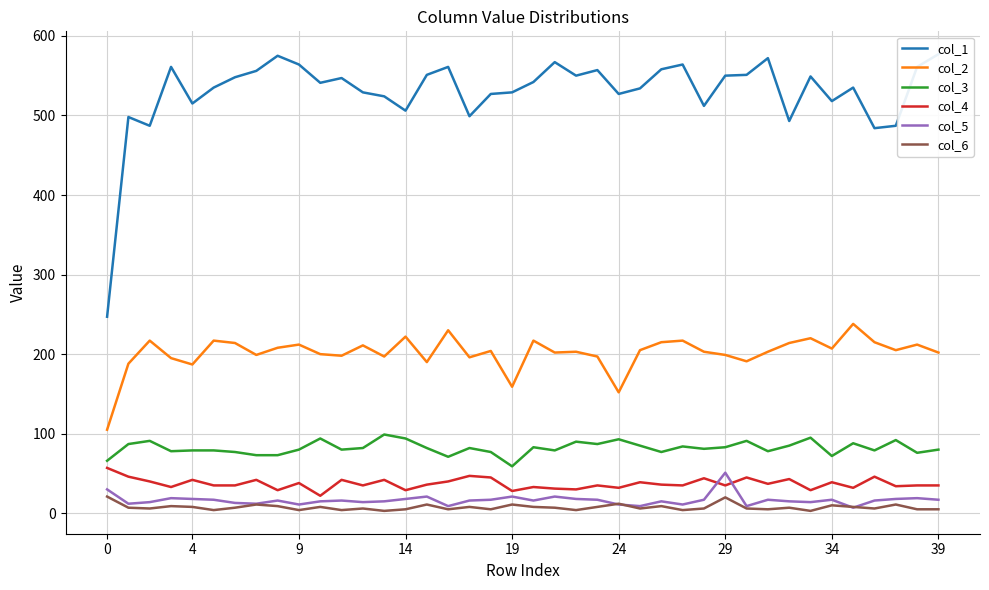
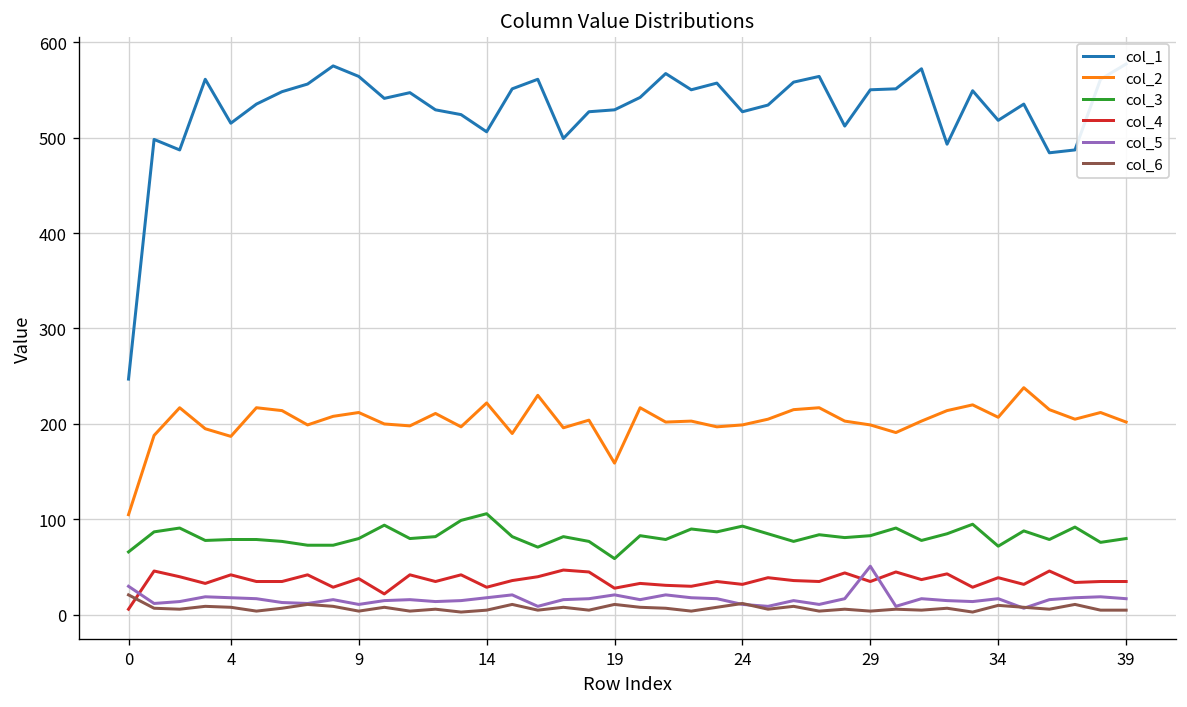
col_4, 0: 60 -> 10
col_3, 14: 90 -> 110
col_2, 24: 150 -> 200
col_6, 29: 20 -> 0
